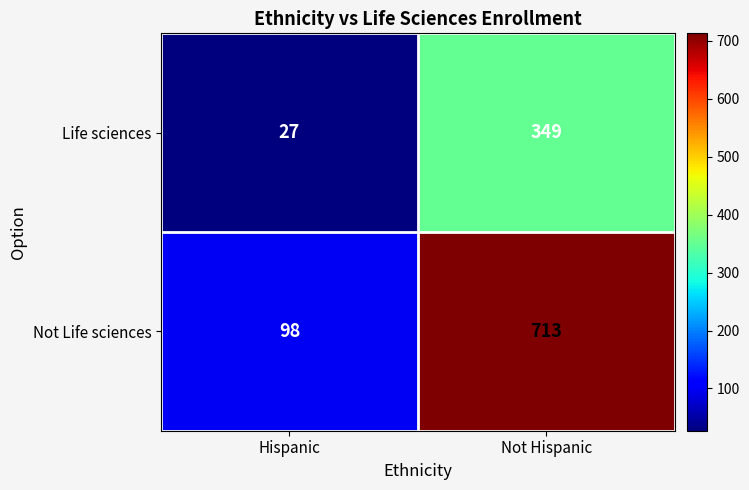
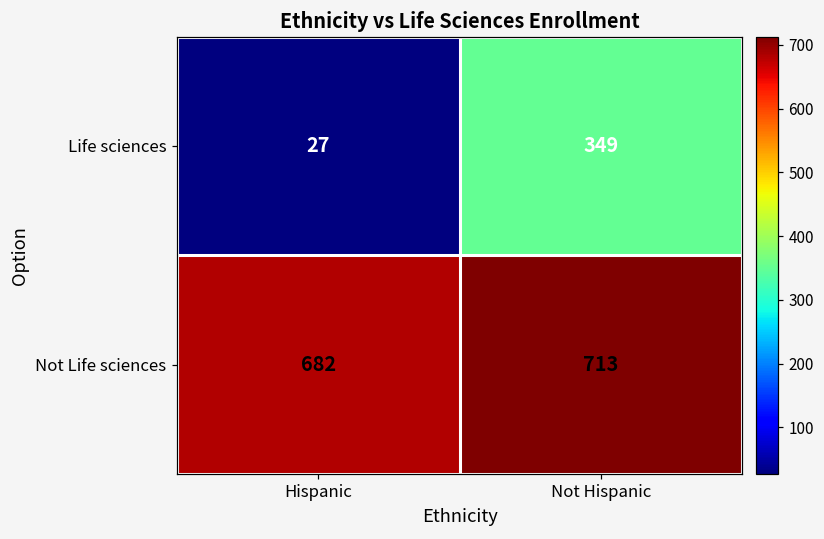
Not Life sciences, Hispanic: 98 -> 682
